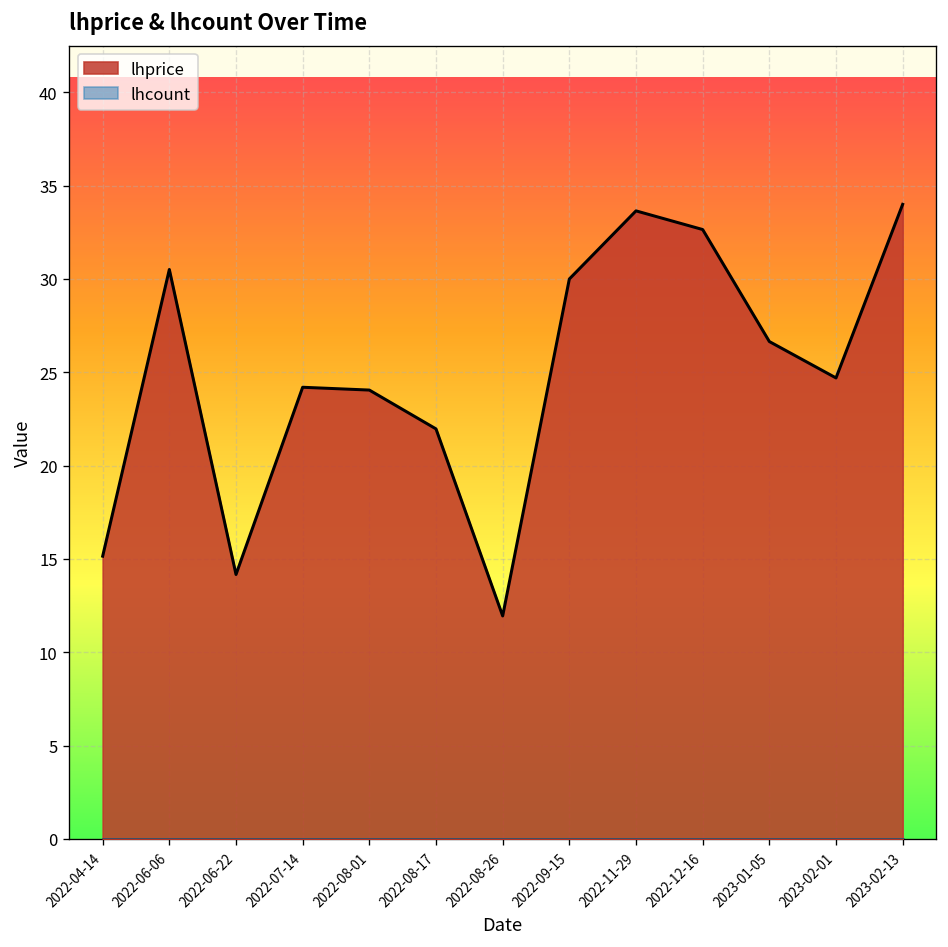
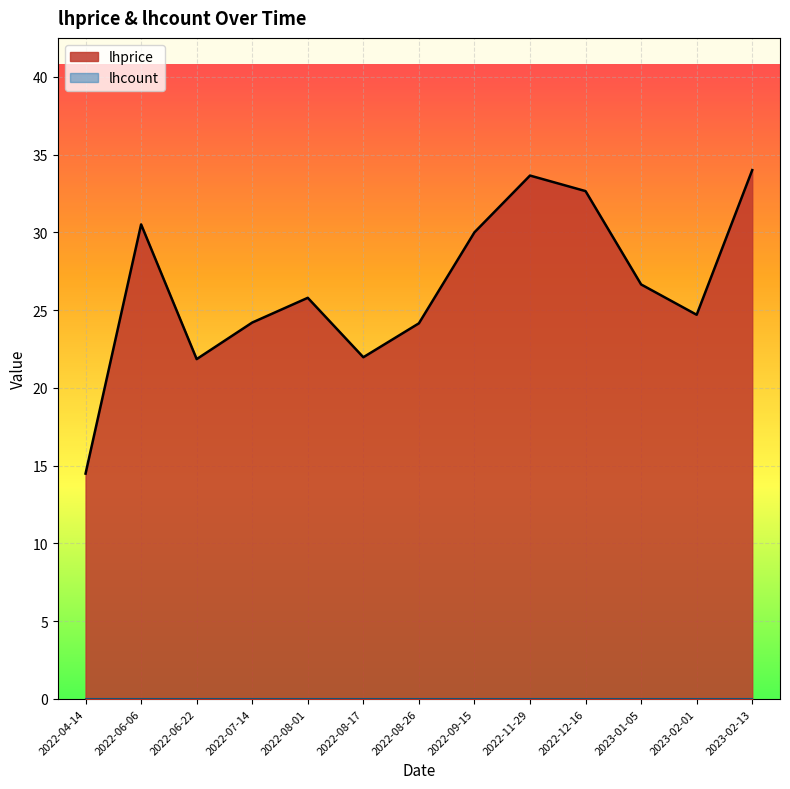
lhprice, 2022-04-14: 15.2 -> 14.5
lhprice, 2022-06-22: 14.2 -> 21.9
lhprice, 2022-08-01: 24.1 -> 25.8
lhprice, 2022-08-26: 12.0 -> 24.2
